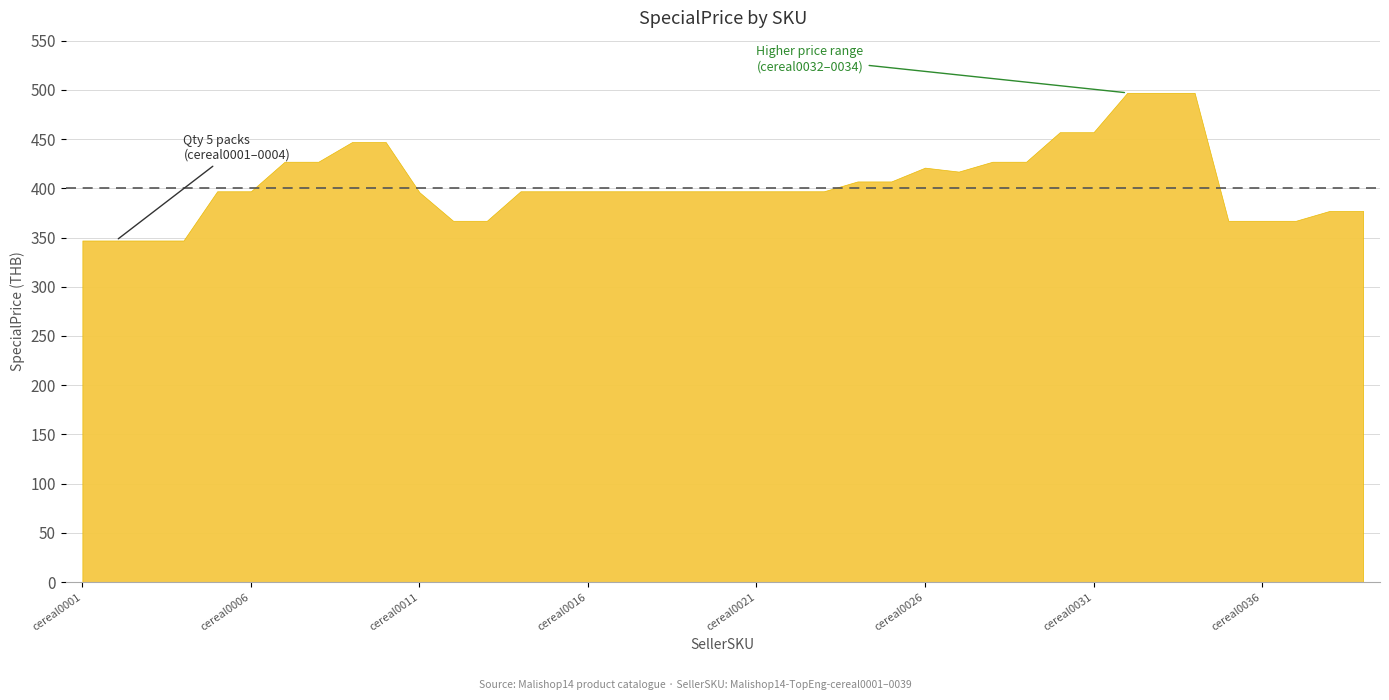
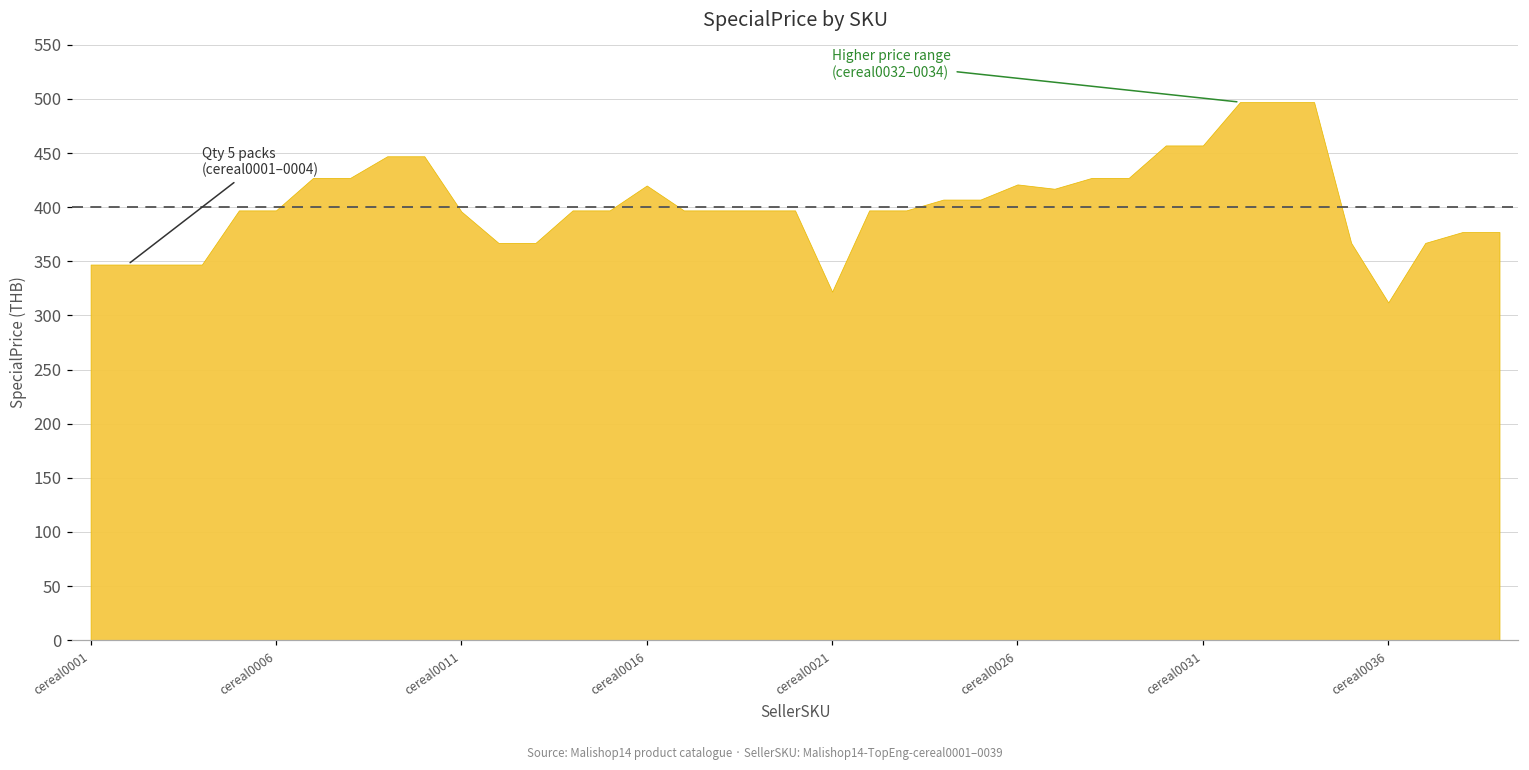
cereal0016: 400 -> 420
cereal0021: 400 -> 320
cereal0036: 370 -> 310
